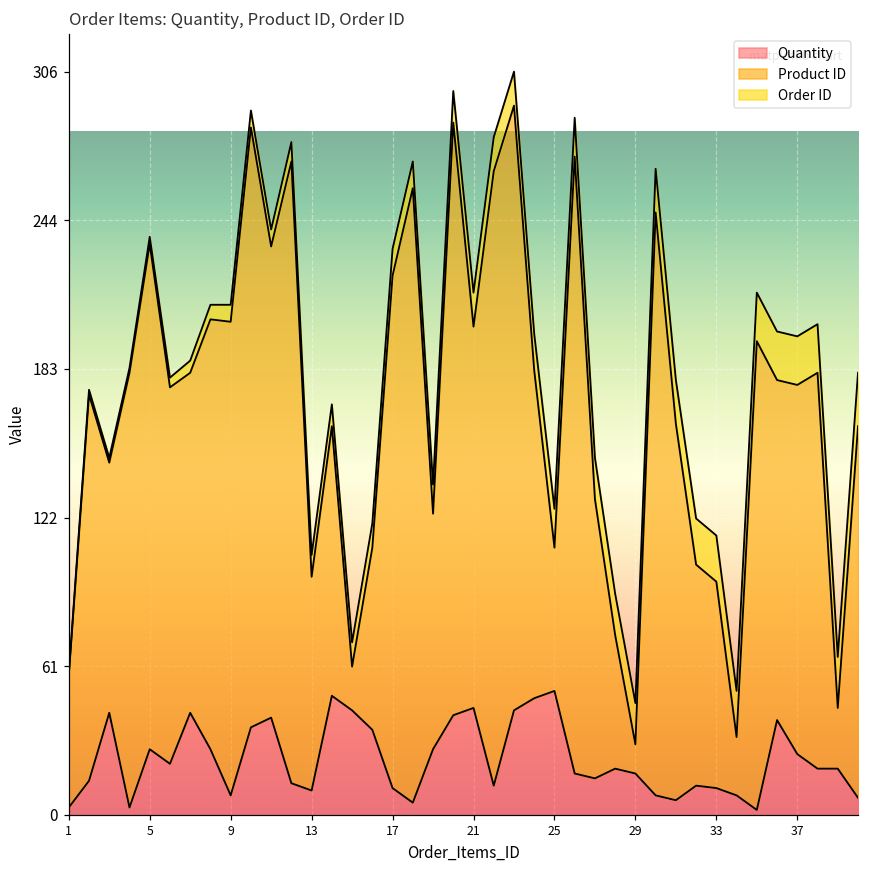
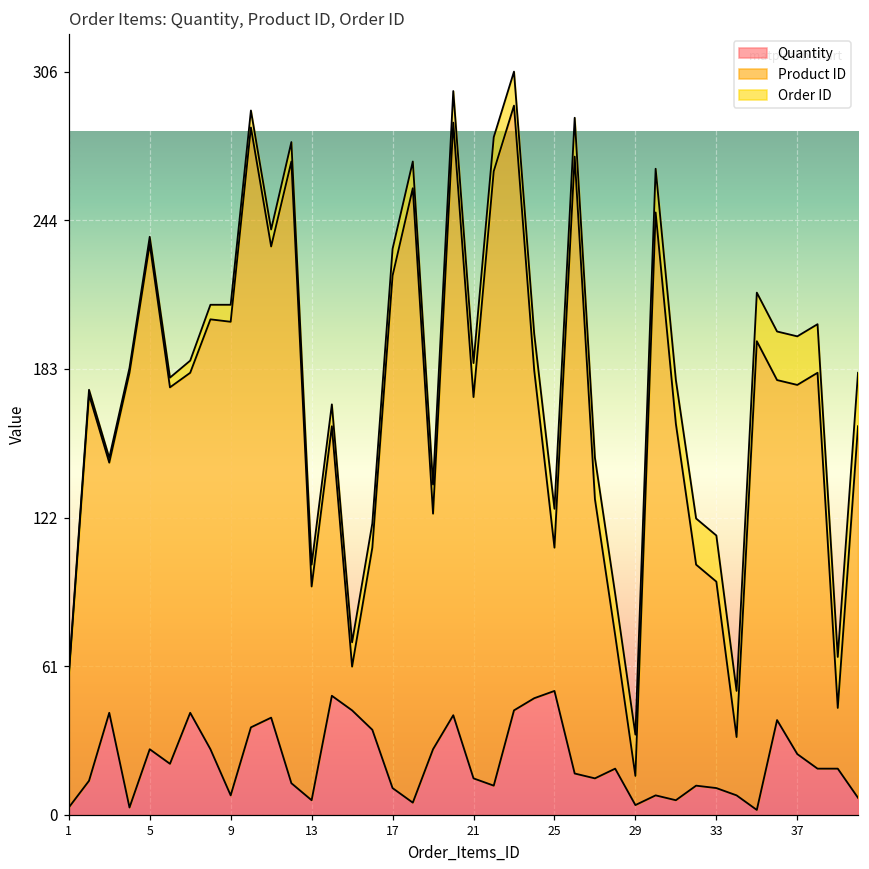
Quantity, 13: 10 -> 6
Quantity, 21: 44 -> 15
Quantity, 29: 17 -> 4
